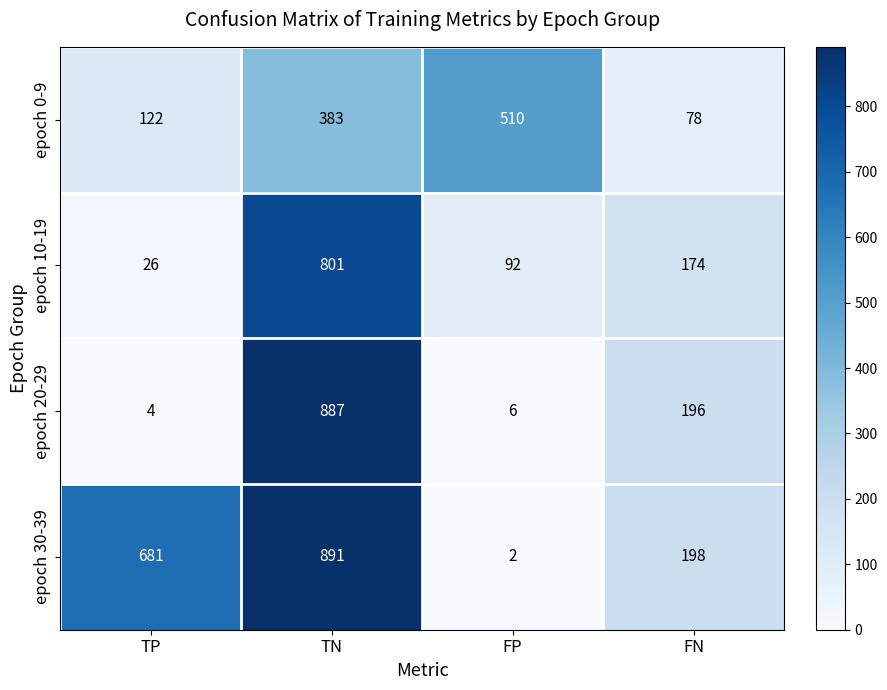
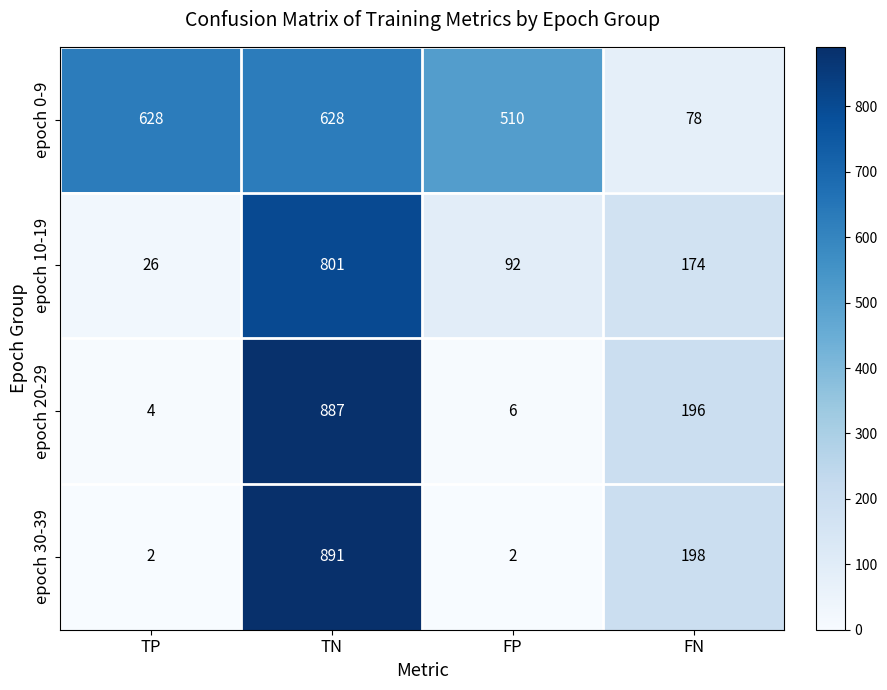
epoch 0-9, TP: 122 -> 628
epoch 0-9, TN: 383 -> 628
epoch 30-39, TP: 681 -> 2
